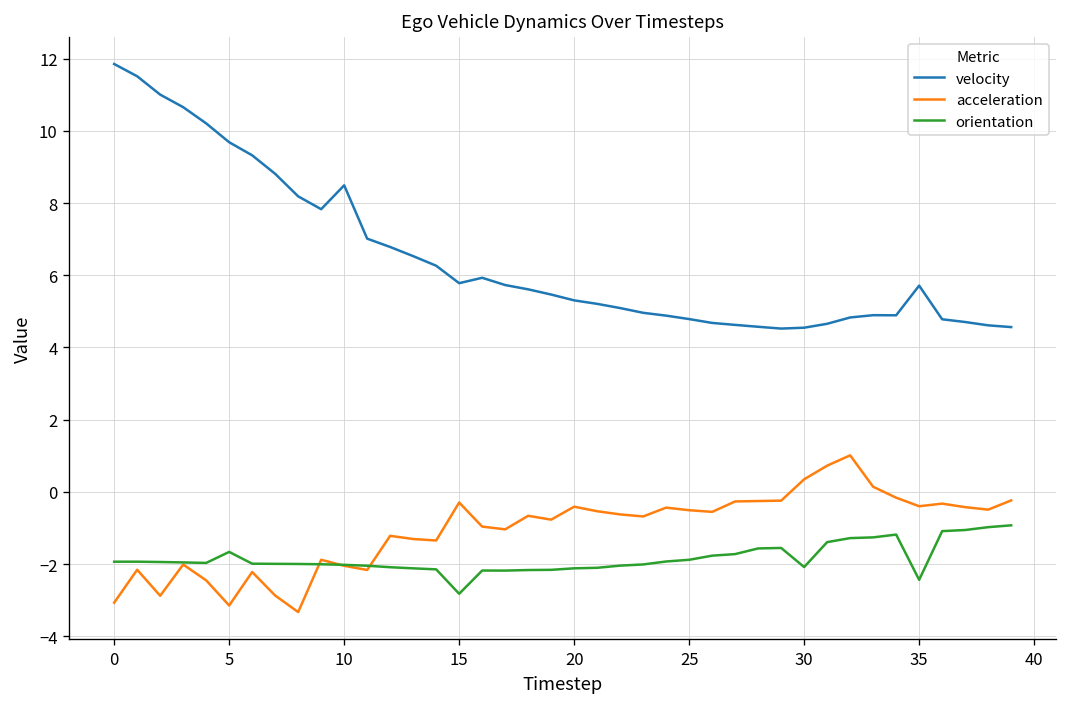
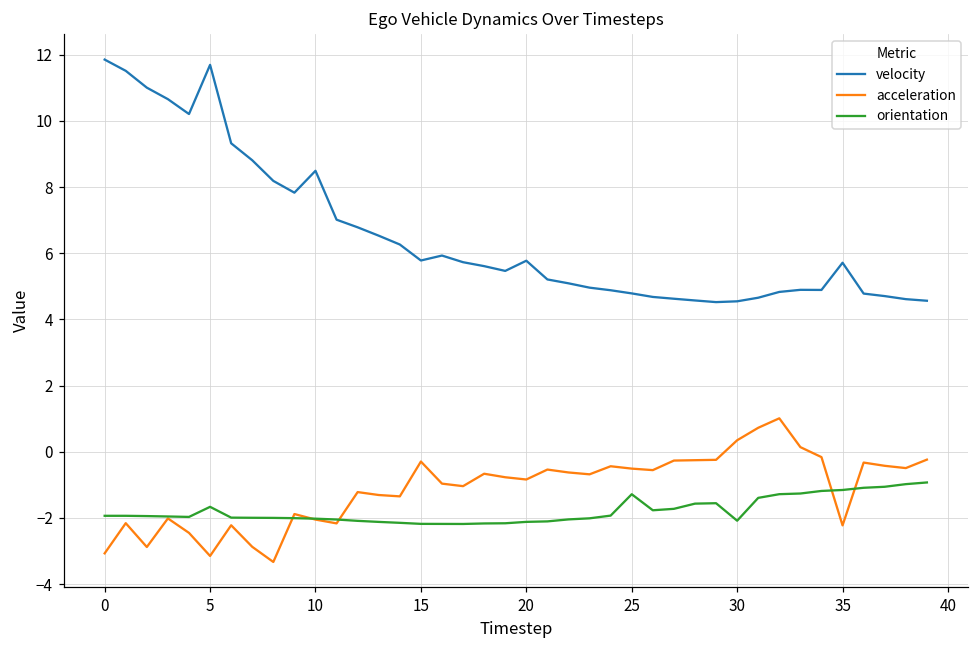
velocity, 5: 9.7 -> 11.7
orientation, 15: -2.8 -> -2.2
velocity, 20: 5.3 -> 5.8
acceleration, 20: -0.4 -> -0.8
orientation, 25: -1.9 -> -1.3
acceleration, 35: -0.4 -> -2.2
orientation, 35: -2.4 -> -1.2
